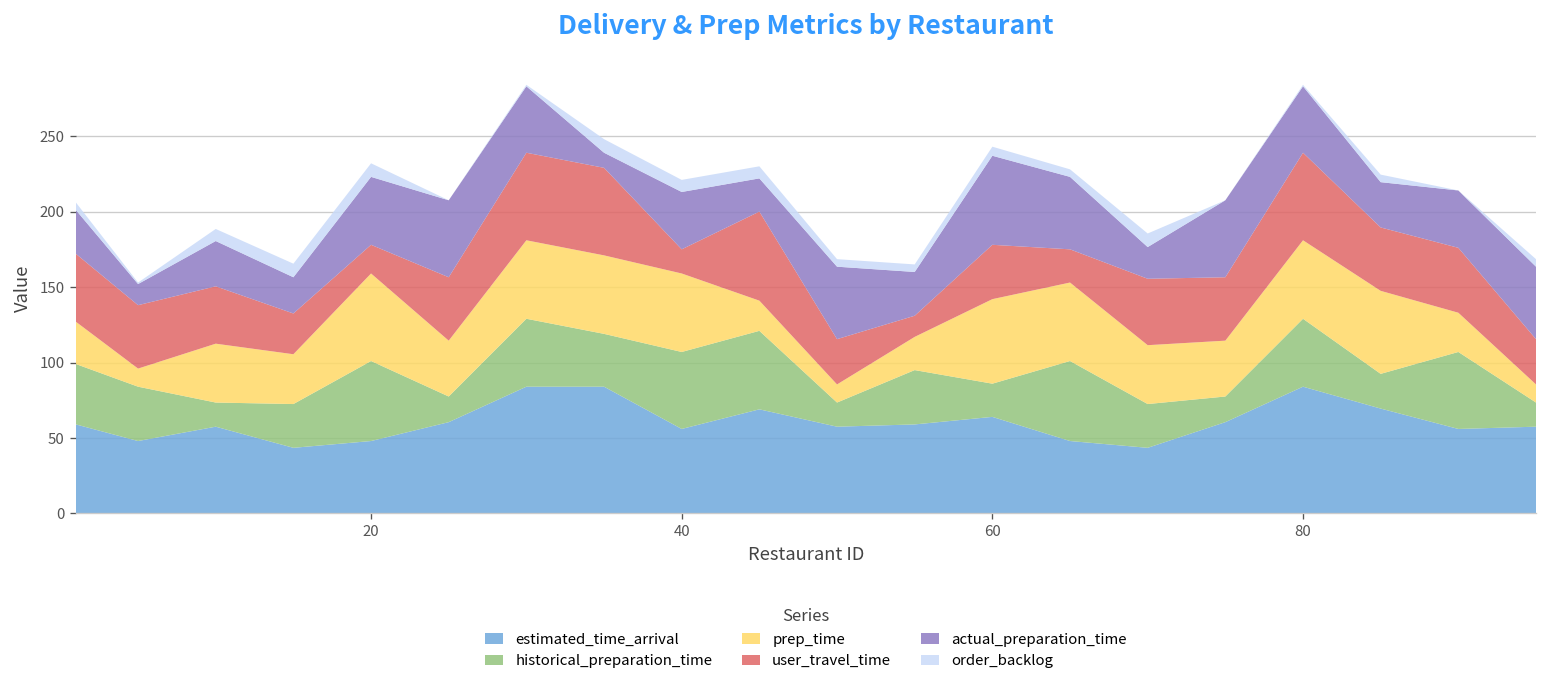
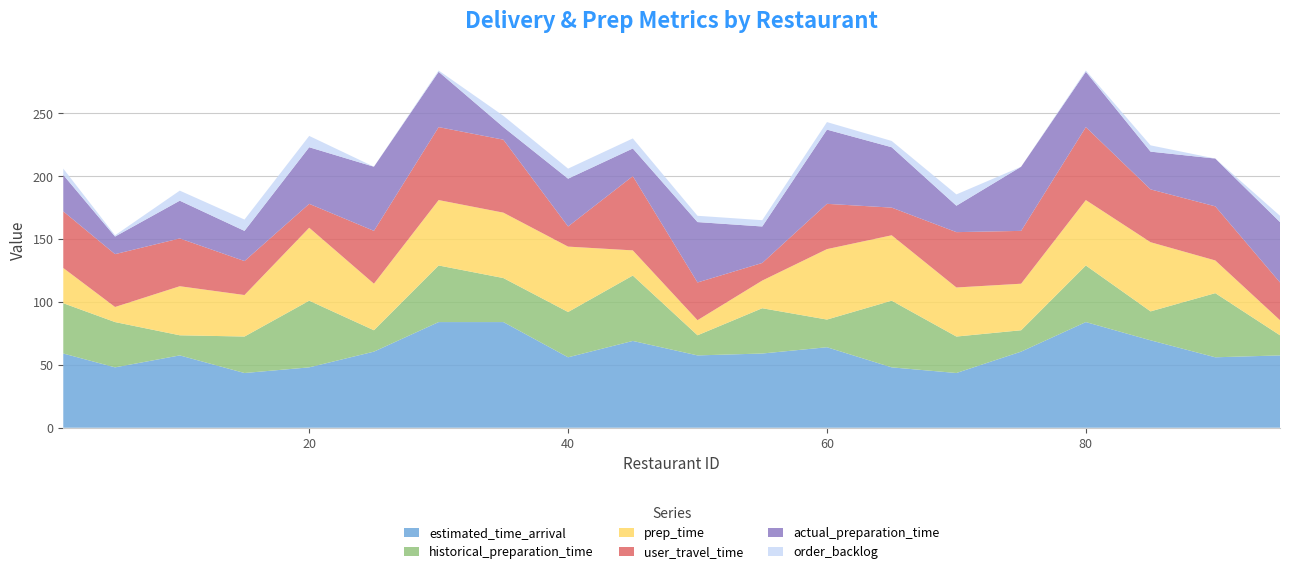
historical_preparation_time, 40: 51 -> 36
